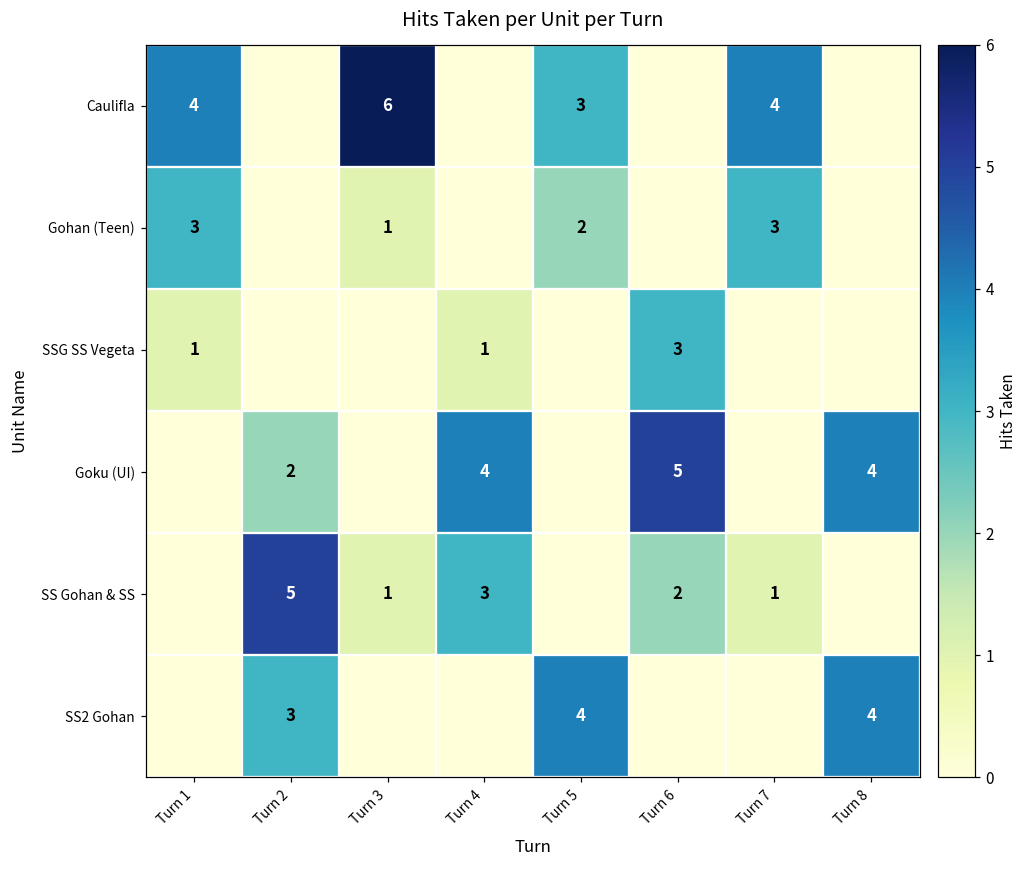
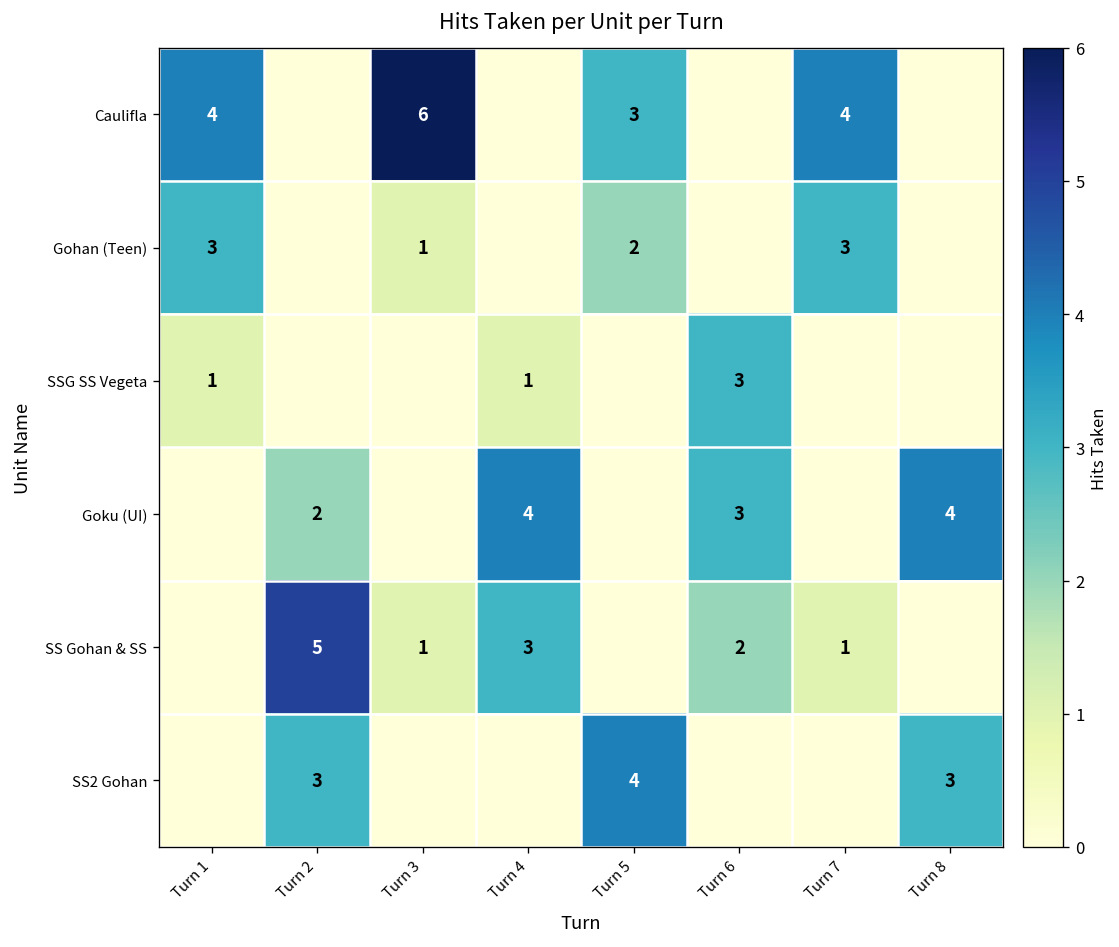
Goku (UI), Turn 6: 5 -> 3
SS2 Gohan, Turn 8: 4 -> 3
